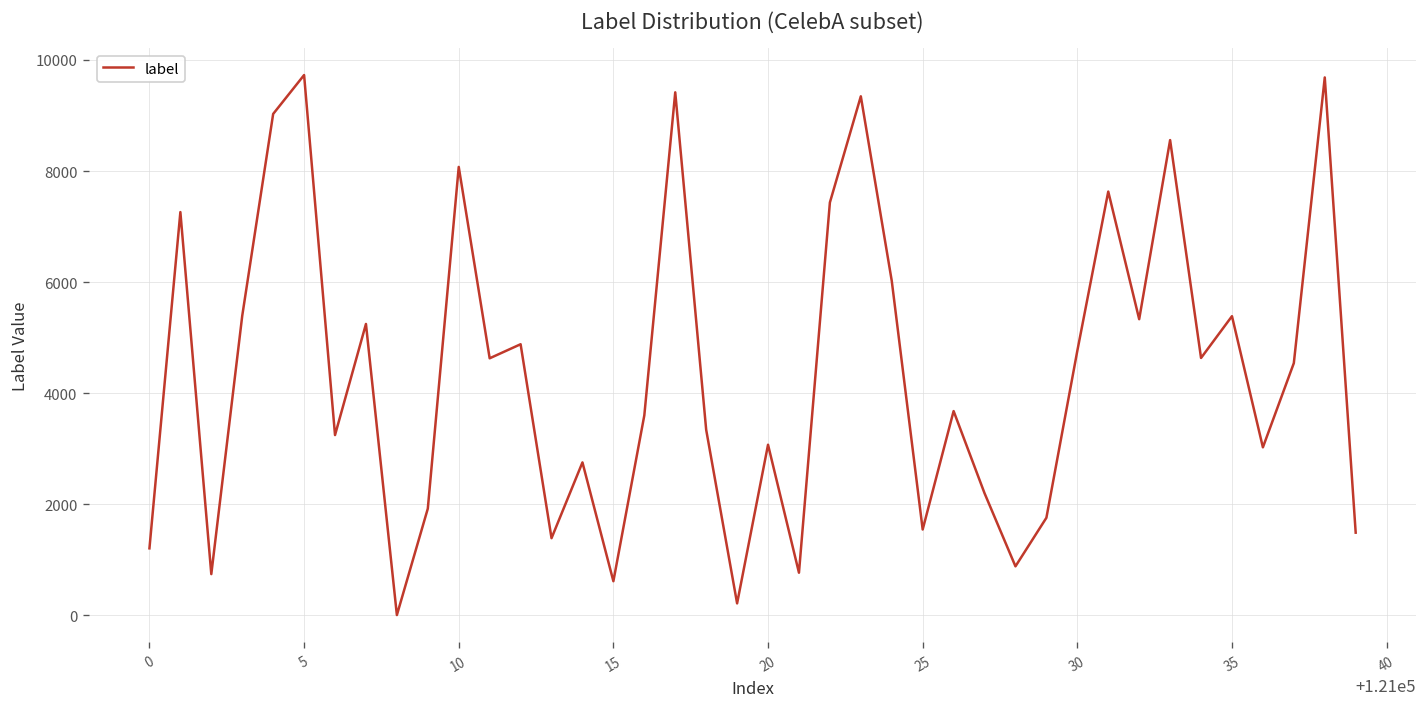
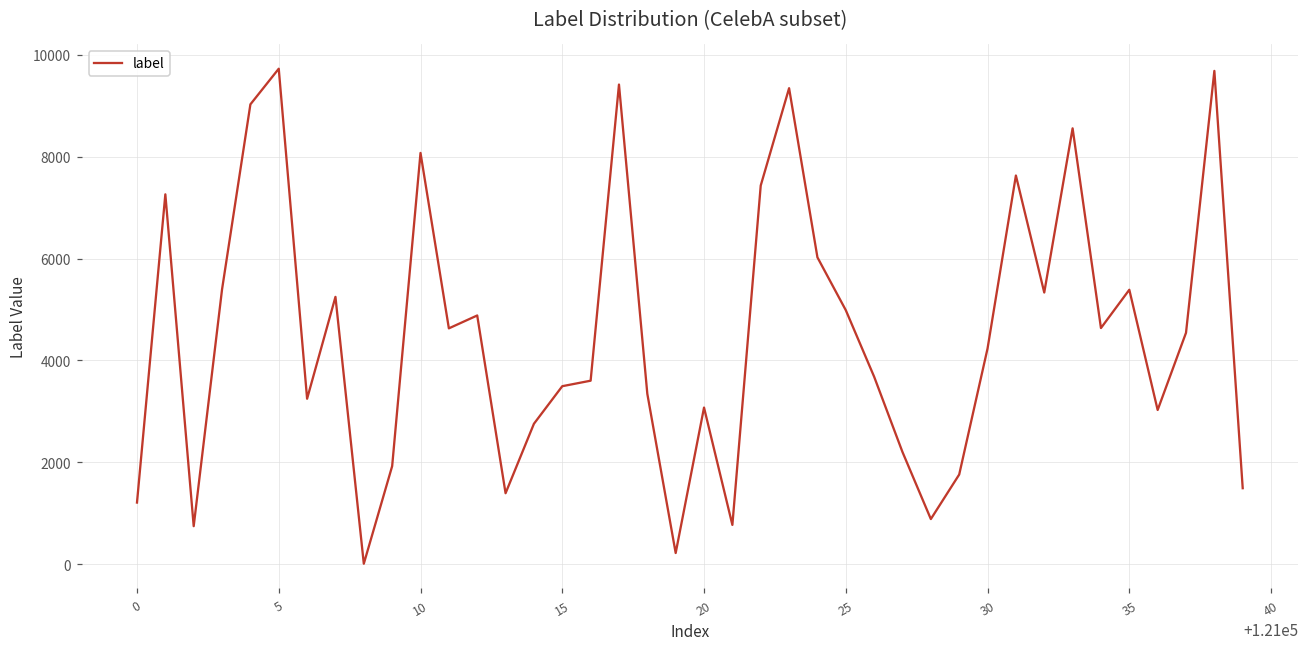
15: 600 -> 3500
25: 1500 -> 5000
30: 4800 -> 4200
